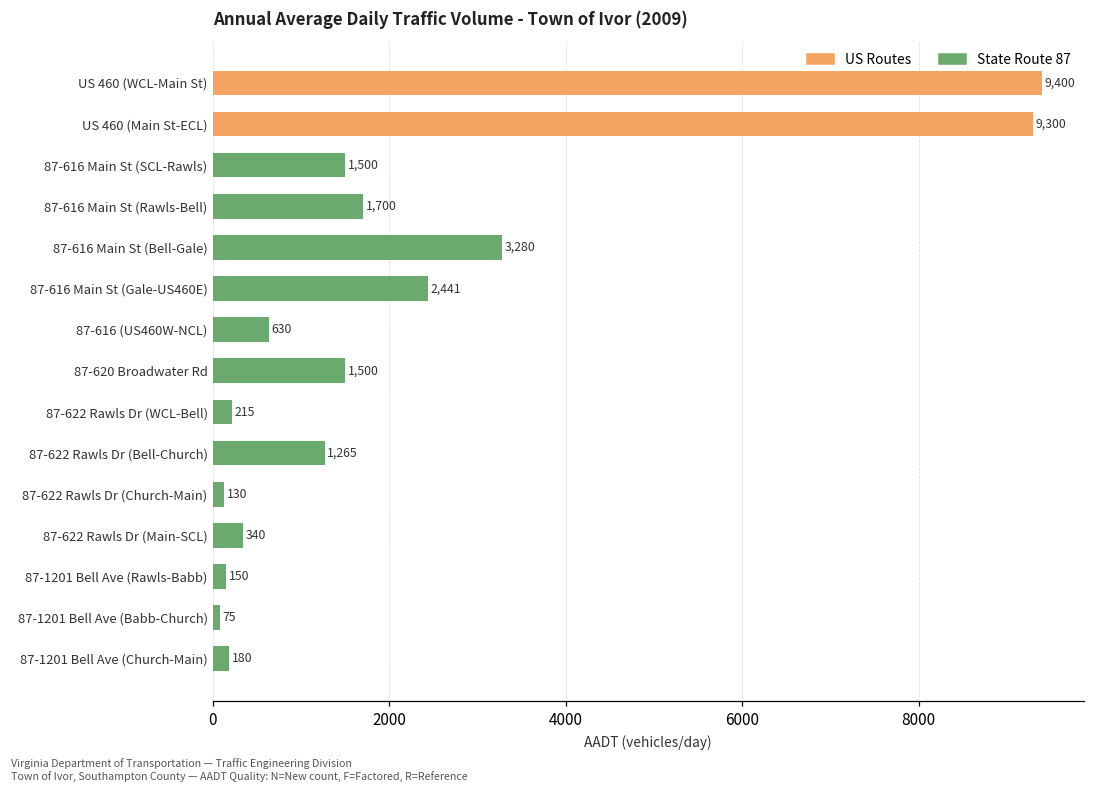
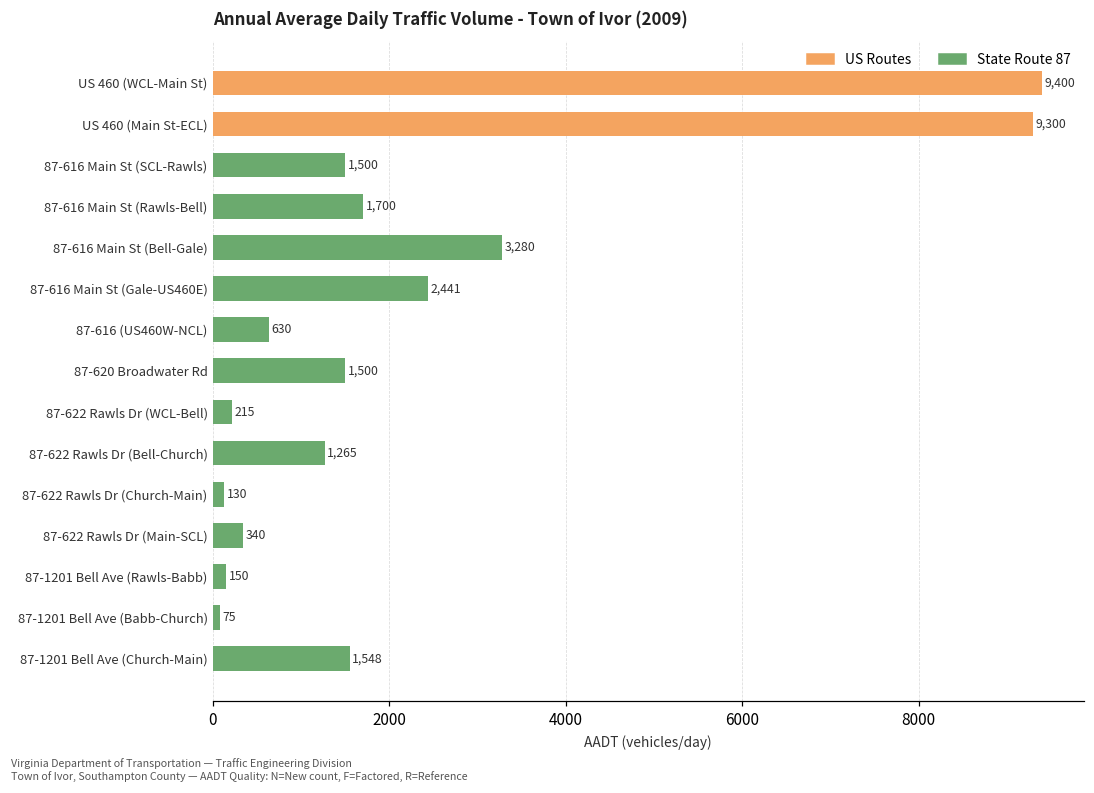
87-1201 Bell Ave (Church-Main): 180 -> 1,548
